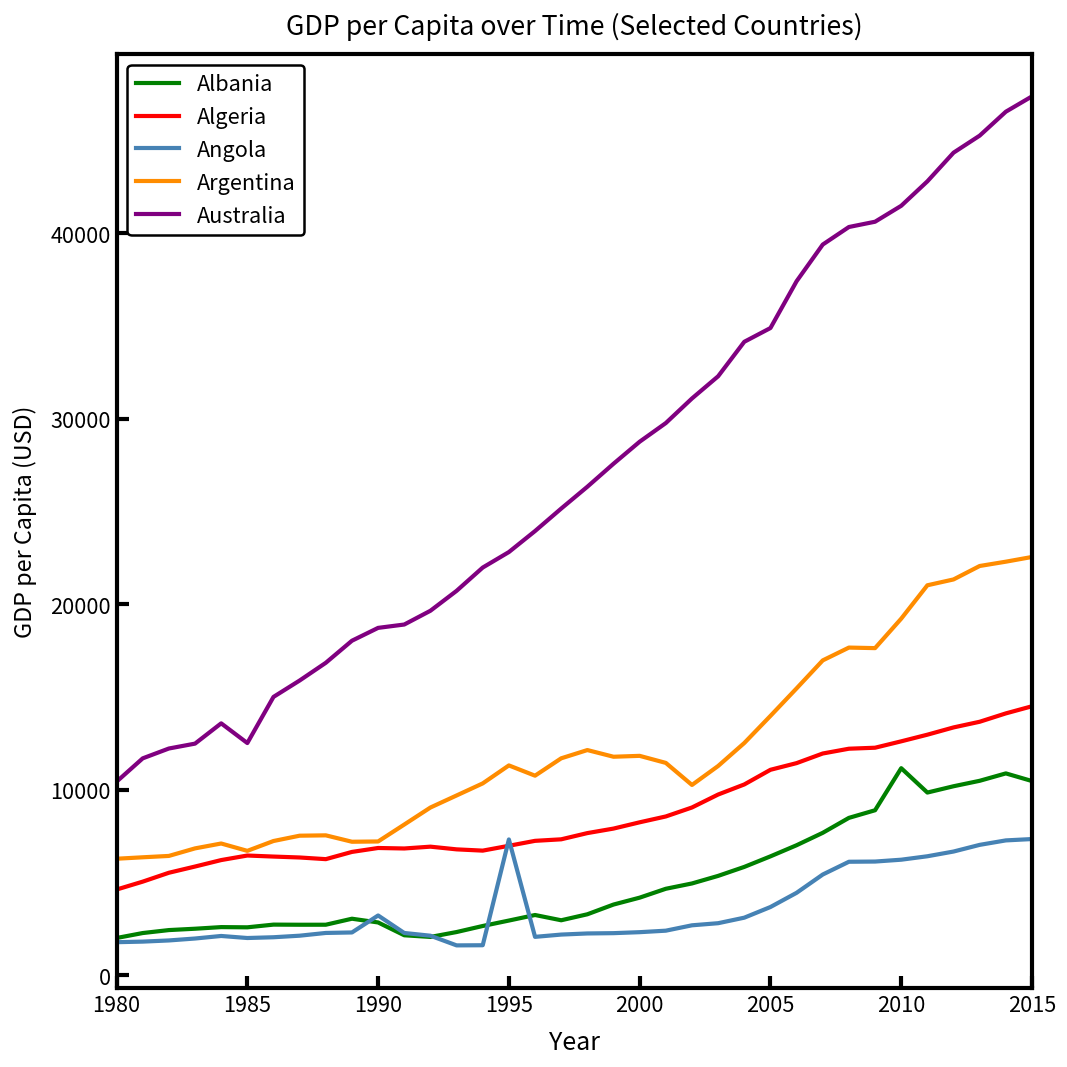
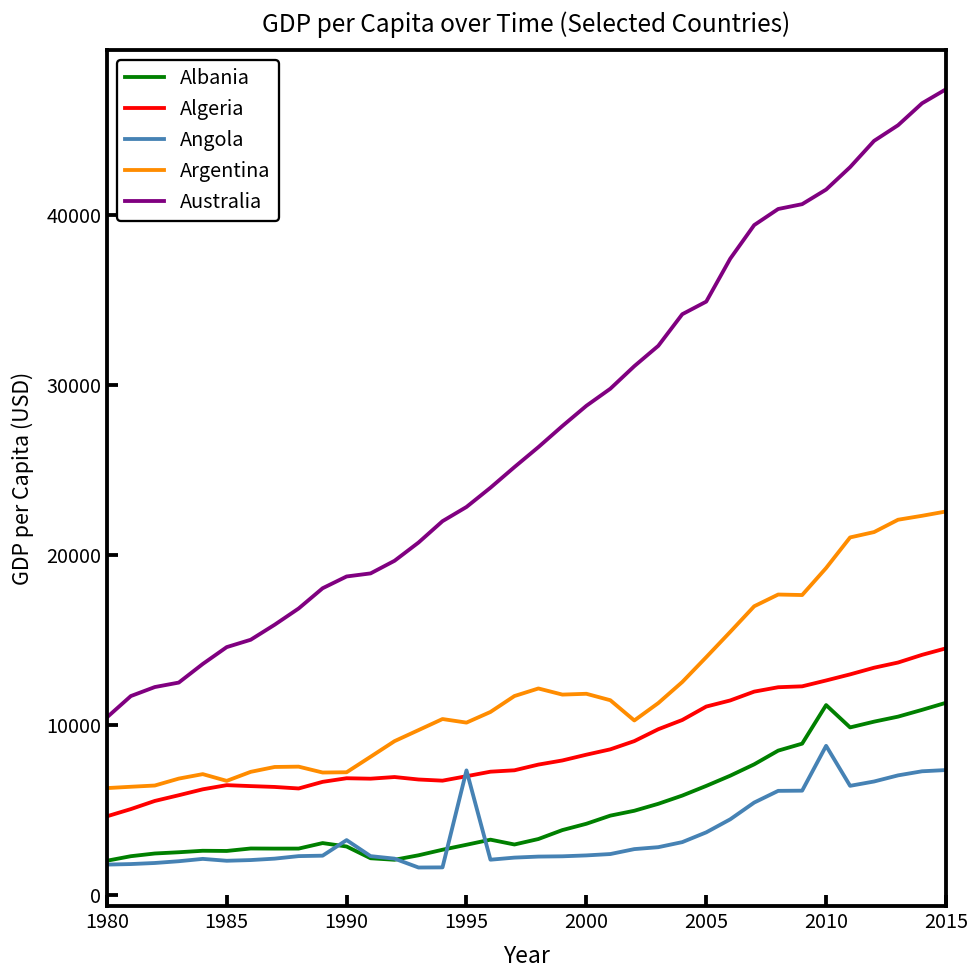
Australia, 1985: 12500 -> 14600
Argentina, 1995: 11300 -> 10100
Angola, 2010: 6200 -> 8800
Albania, 2015: 10500 -> 11300
